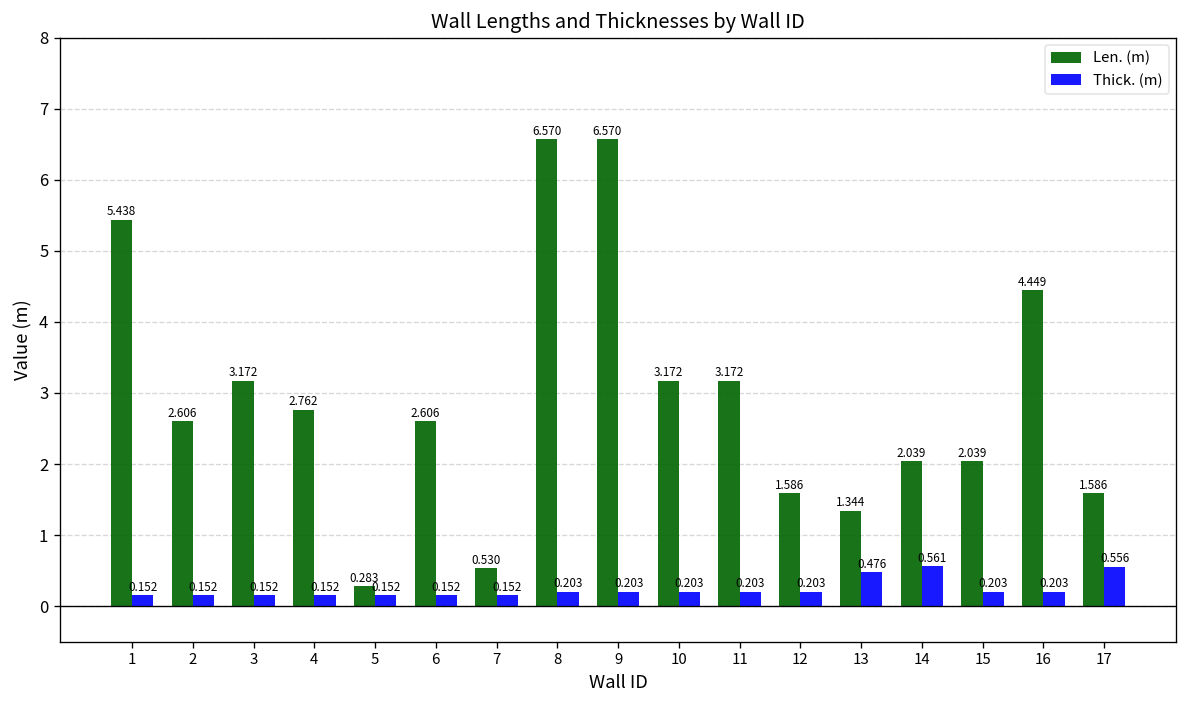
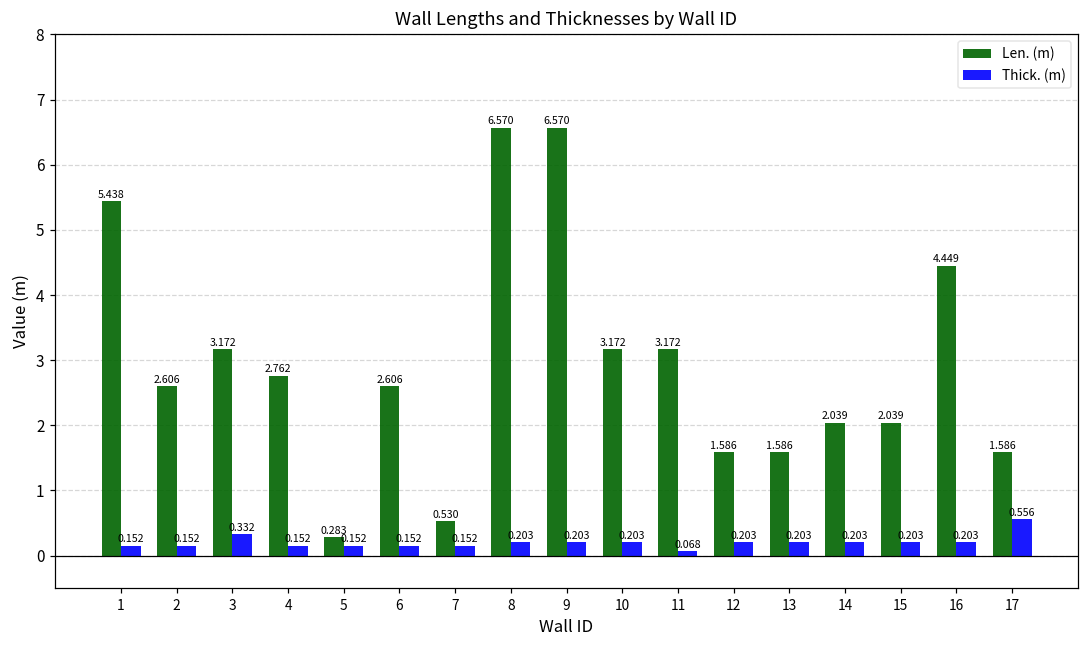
Thick. (m), 3: 0.152 -> 0.332
Thick. (m), 11: 0.203 -> 0.068
Len. (m), 13: 1.344 -> 1.586
Thick. (m), 13: 0.476 -> 0.203
Thick. (m), 14: 0.561 -> 0.203
